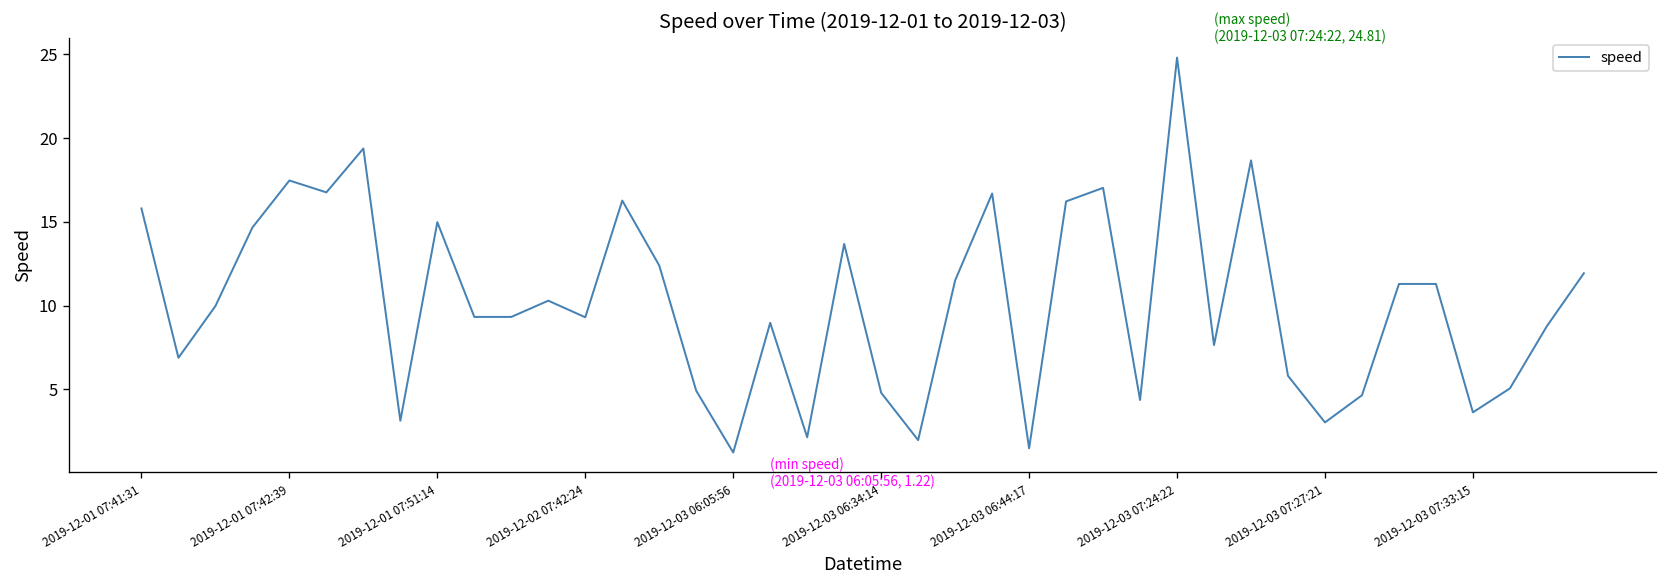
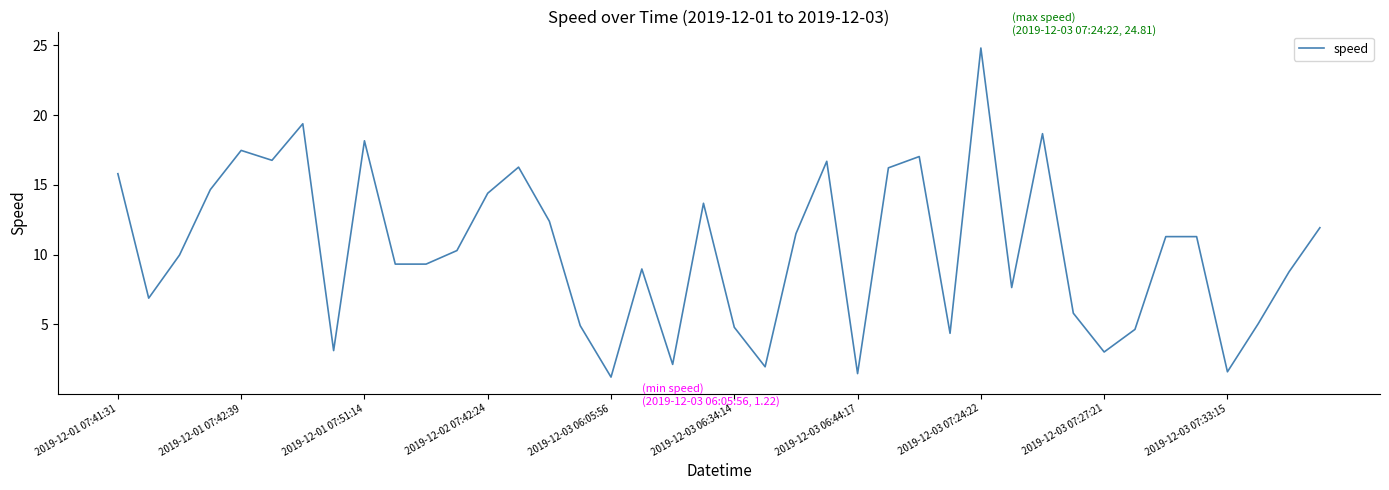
2019-12-01 07:51:14: 15.0 -> 18.2
2019-12-02 07:42:24: 9.3 -> 14.4
2019-12-03 07:33:15: 3.6 -> 1.6
